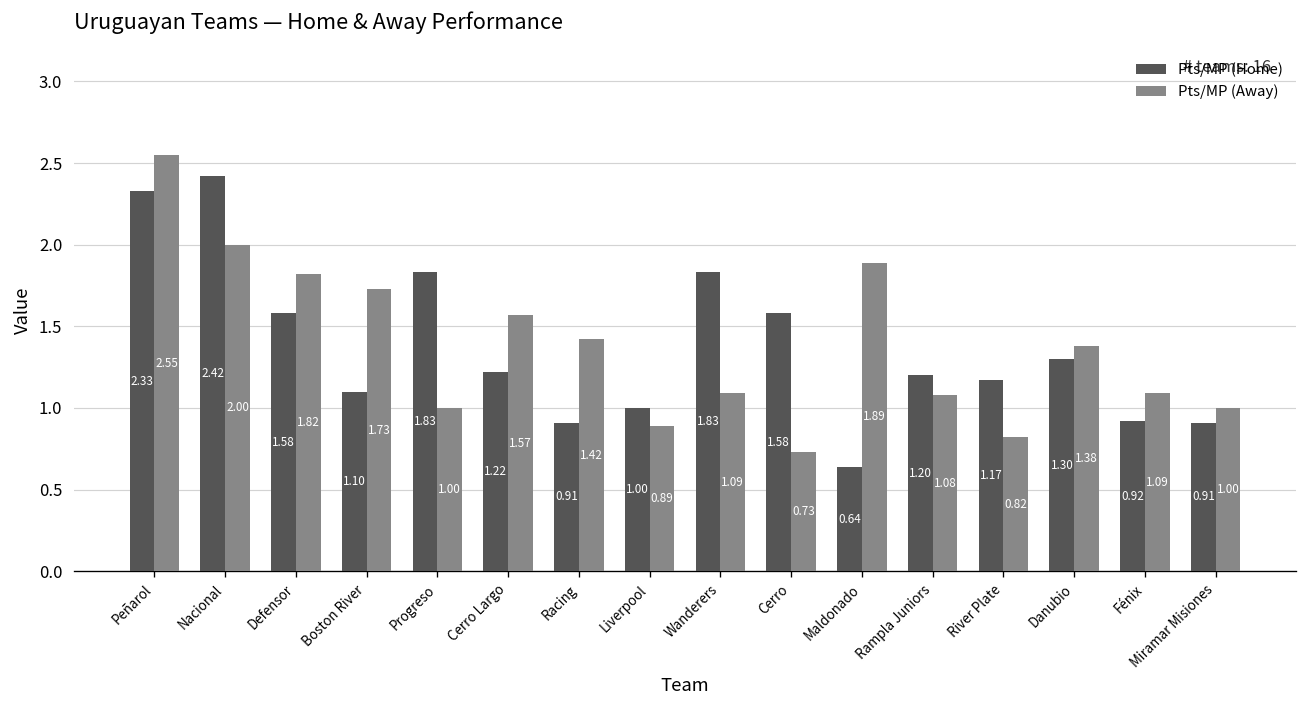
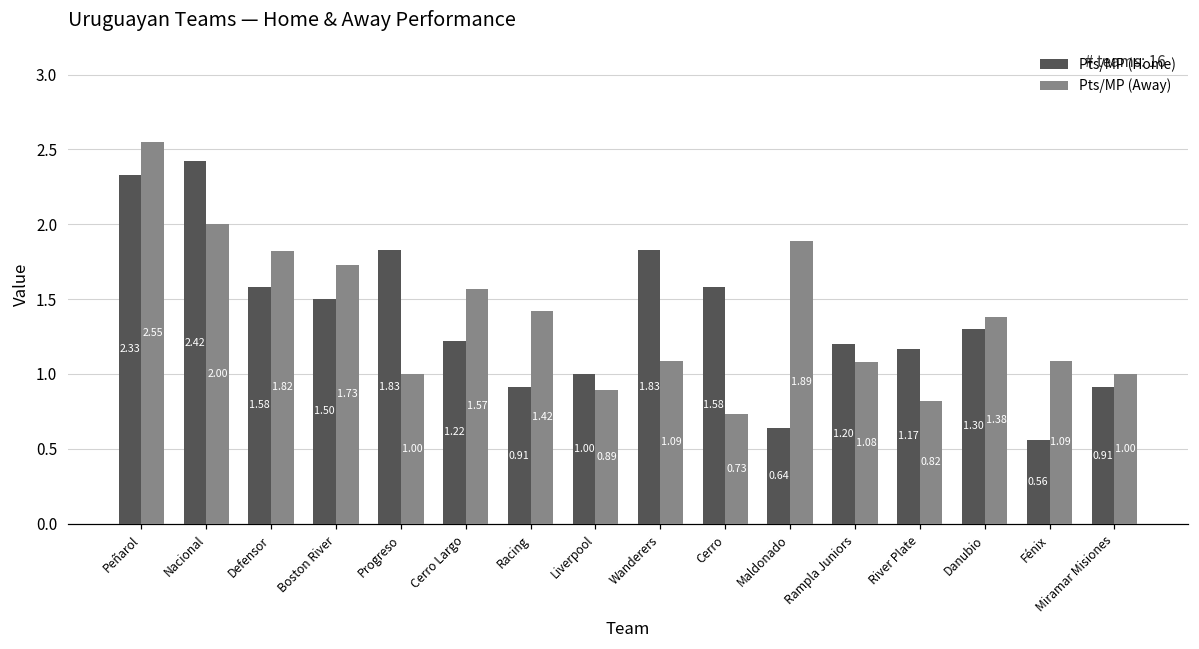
Pts/MP (Home), Boston River: 1.10 -> 1.50
Pts/MP (Home), Fénix: 0.92 -> 0.56
